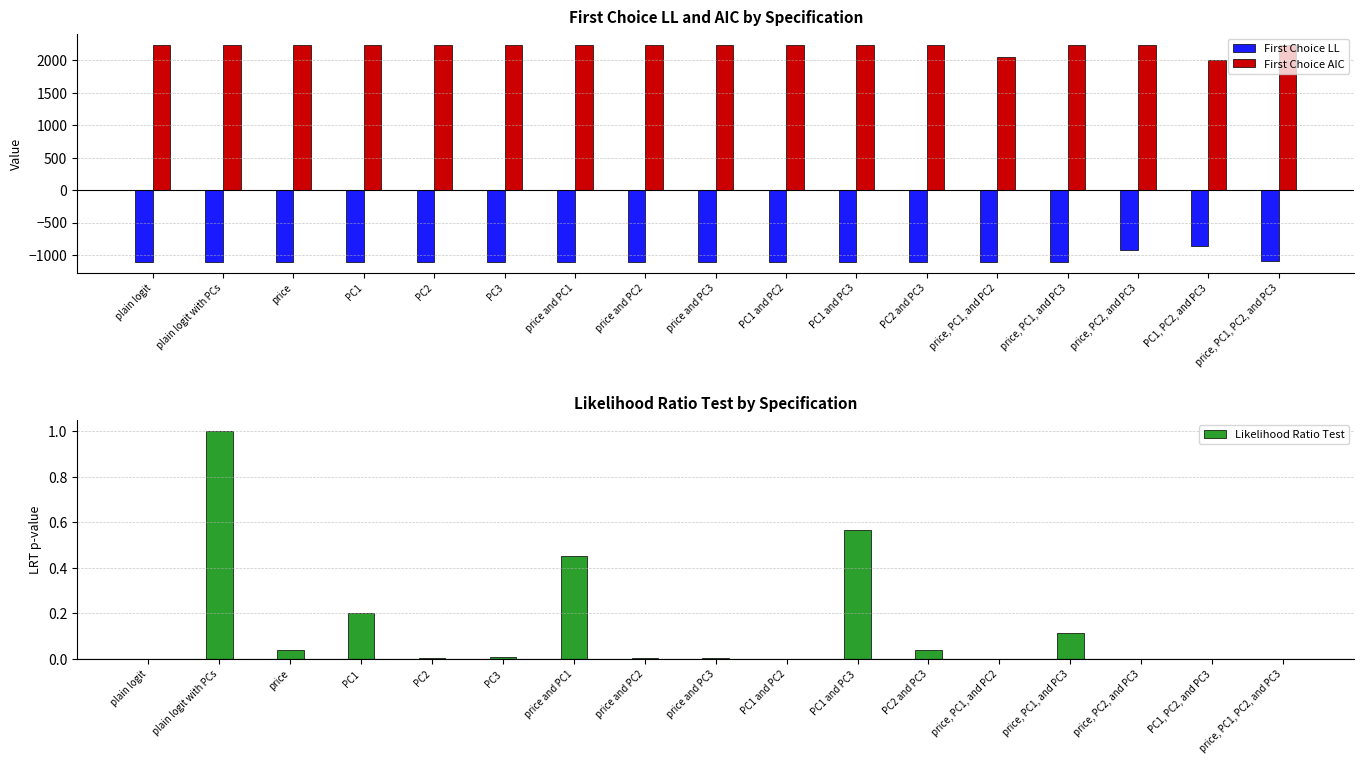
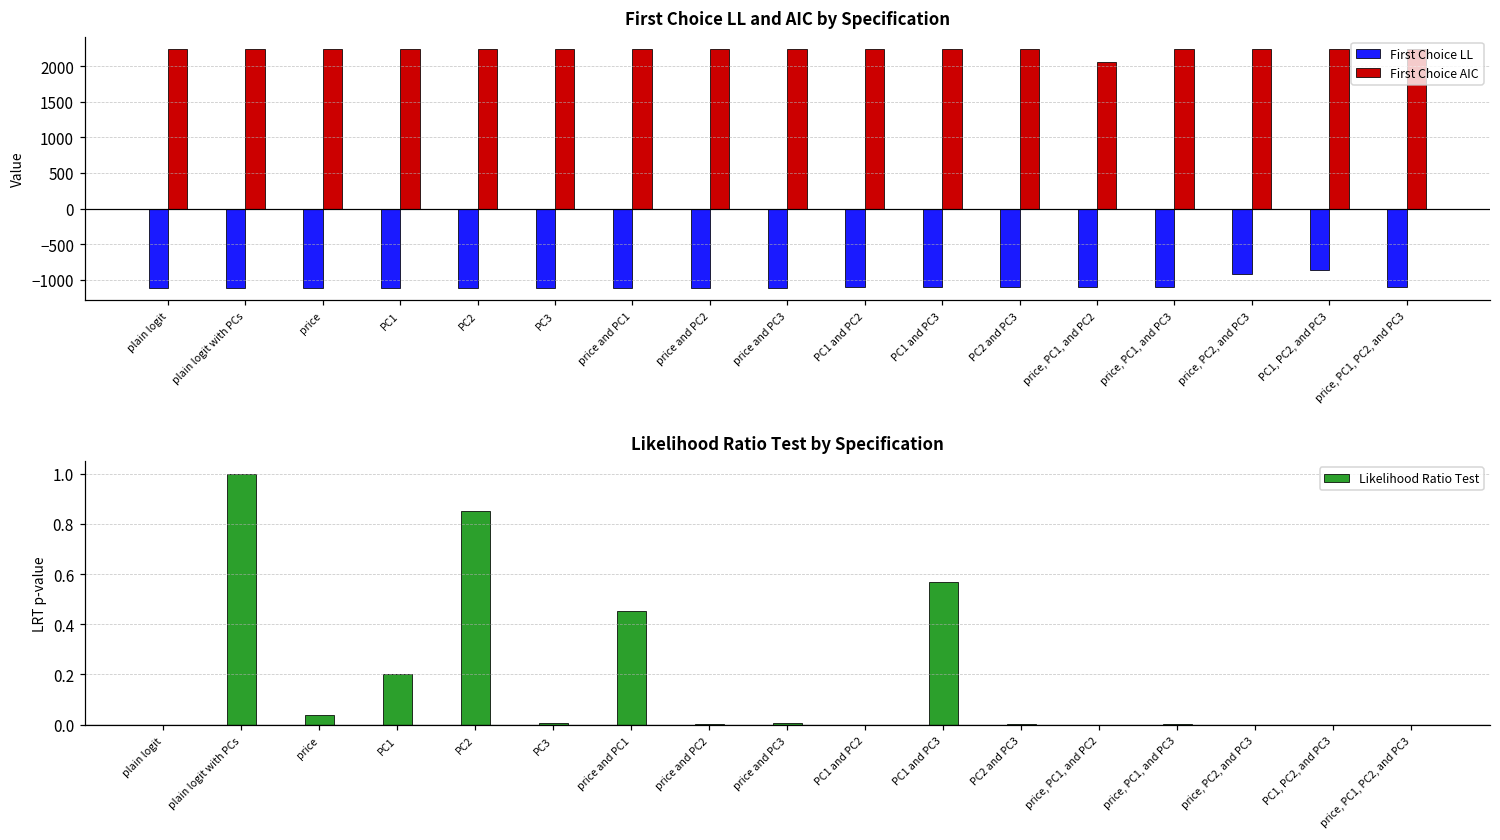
First Choice LL and AIC by Specification, First Choice AIC, PC1, PC2, and PC3: 2000 -> 2200
Likelihood Ratio Test by Specification, PC2: 0.00 -> 0.85
Likelihood Ratio Test by Specification, PC2 and PC3: 0.04 -> 0.00
Likelihood Ratio Test by Specification, price, PC1, and PC3: 0.11 -> 0.00
